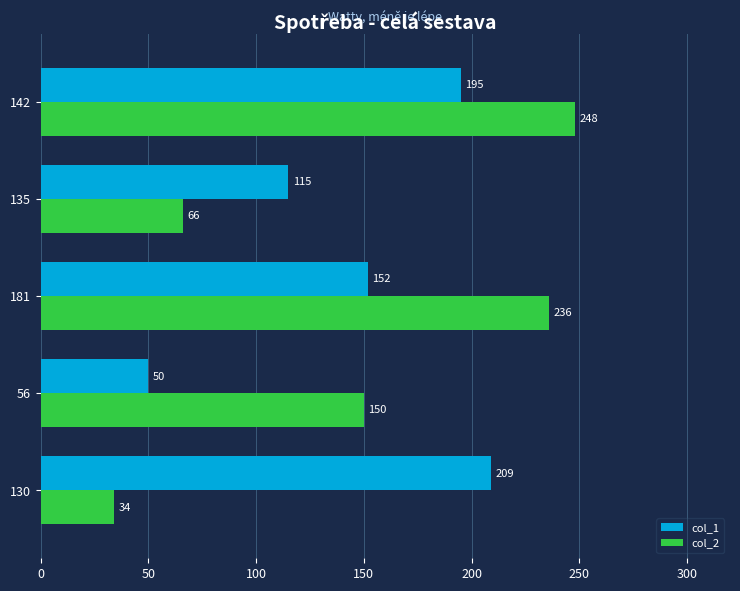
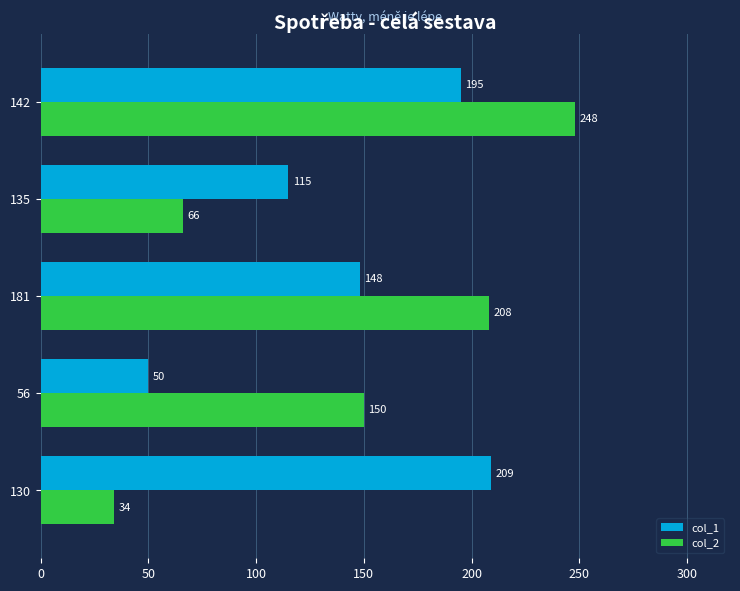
col_1, 181: 152 -> 148
col_2, 181: 236 -> 208
